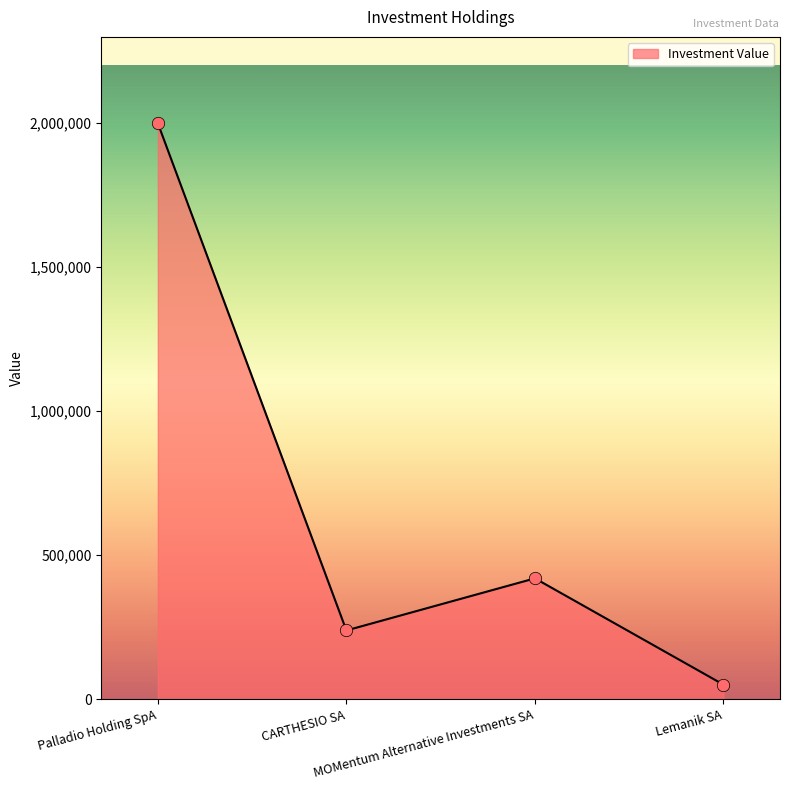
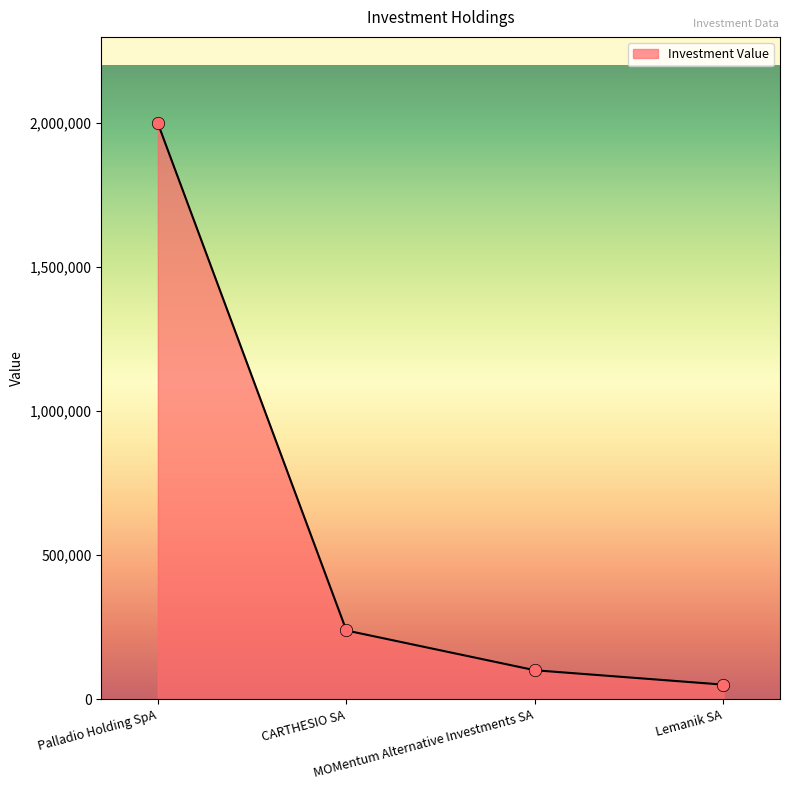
MOMentum Alternative Investments SA: 420,000 -> 100,000
